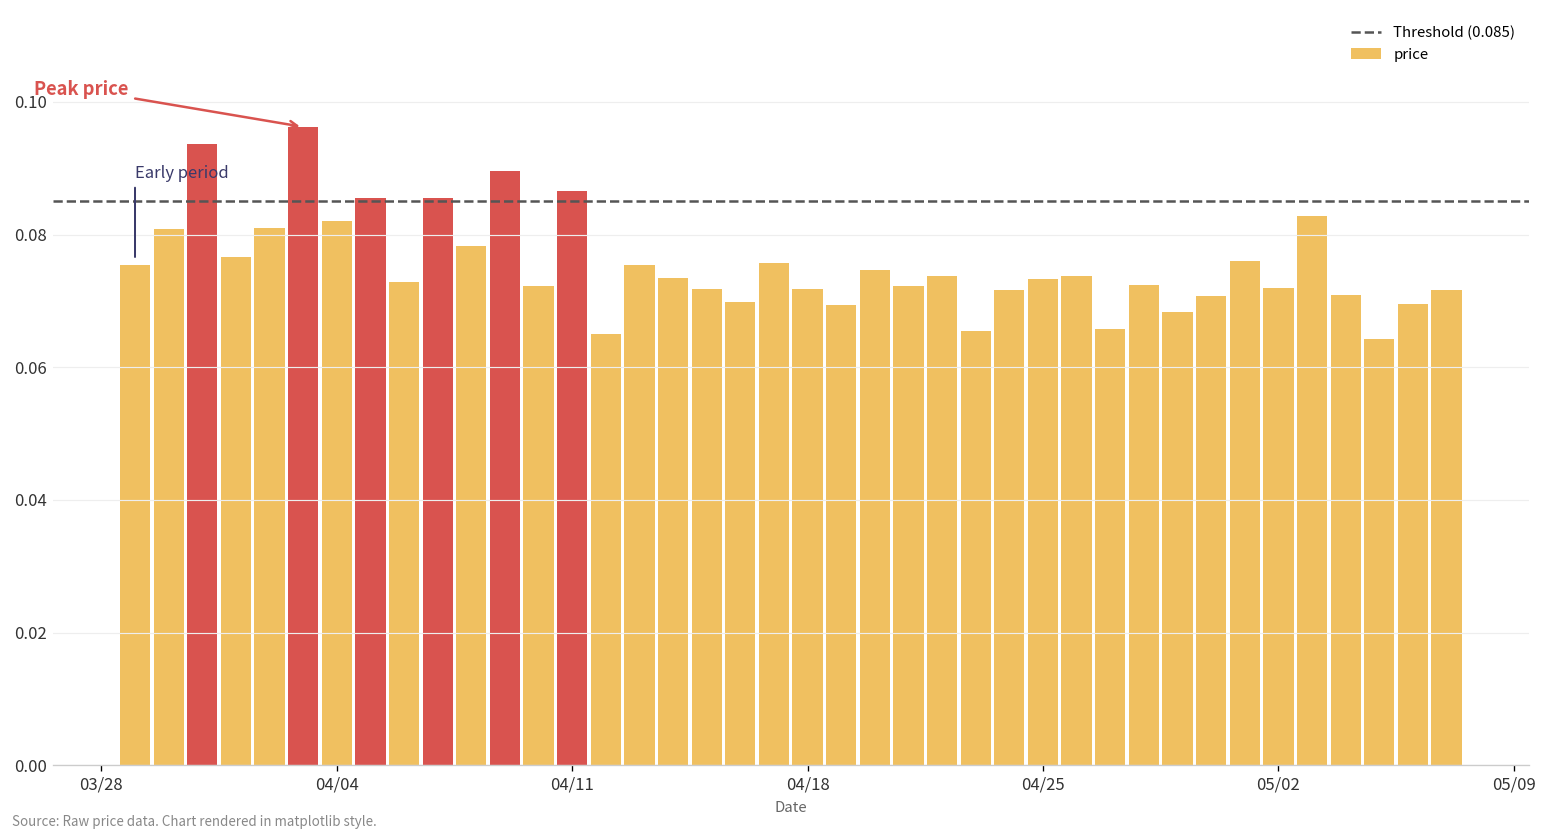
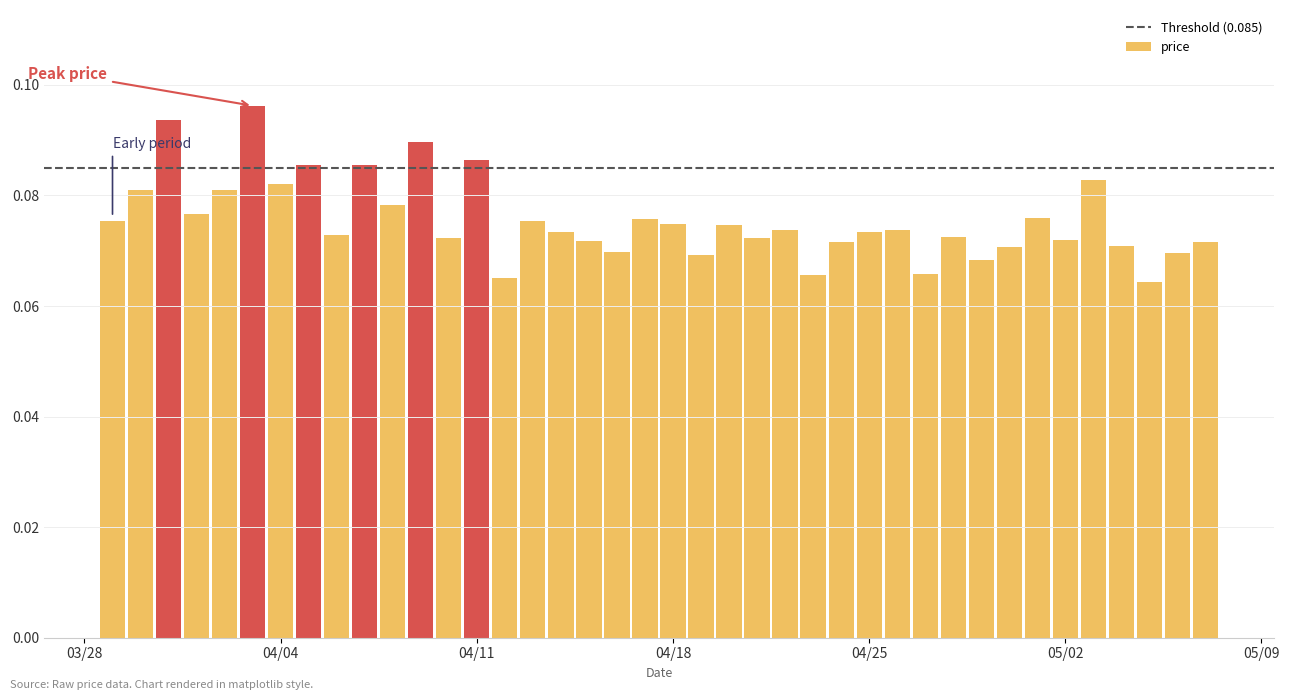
04/18: 0.072 -> 0.075
